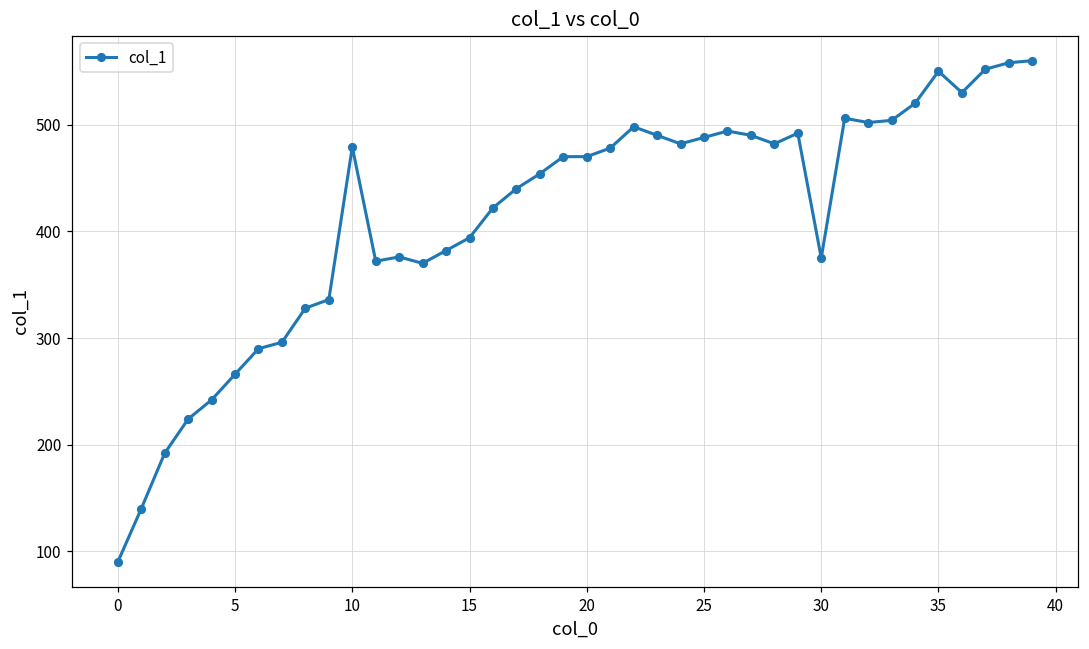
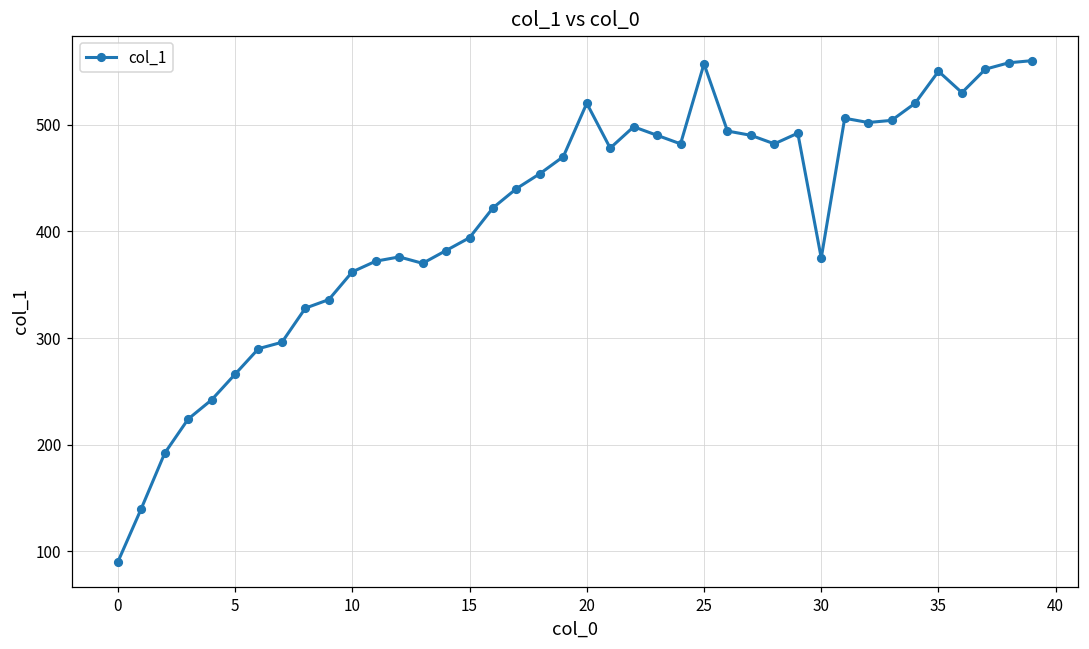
10: 480 -> 360
20: 470 -> 520
25: 490 -> 560
